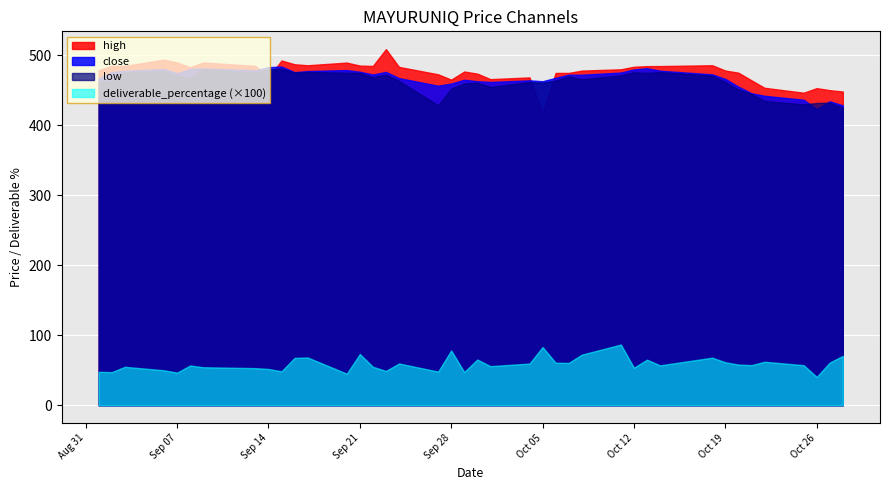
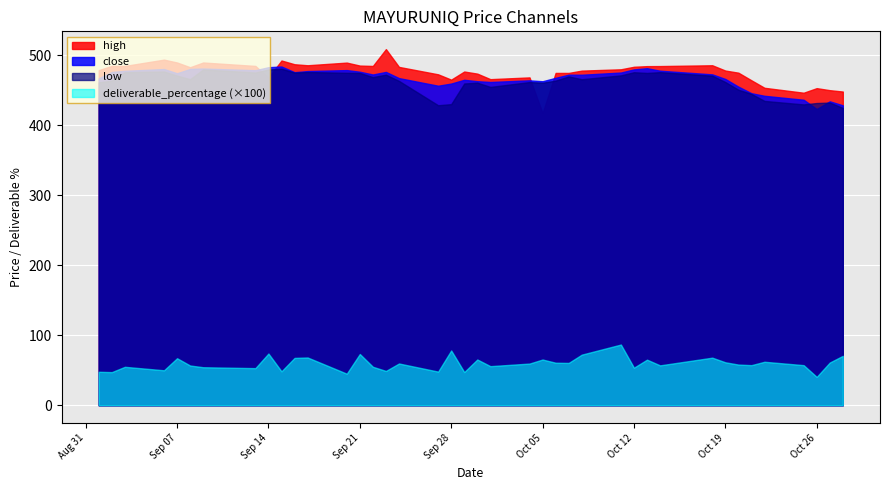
deliverable_percentage (×100), Sep 07: 50 -> 70
deliverable_percentage (×100), Sep 14: 50 -> 70
low, Sep 28: 450 -> 430
deliverable_percentage (×100), Oct 05: 80 -> 70
